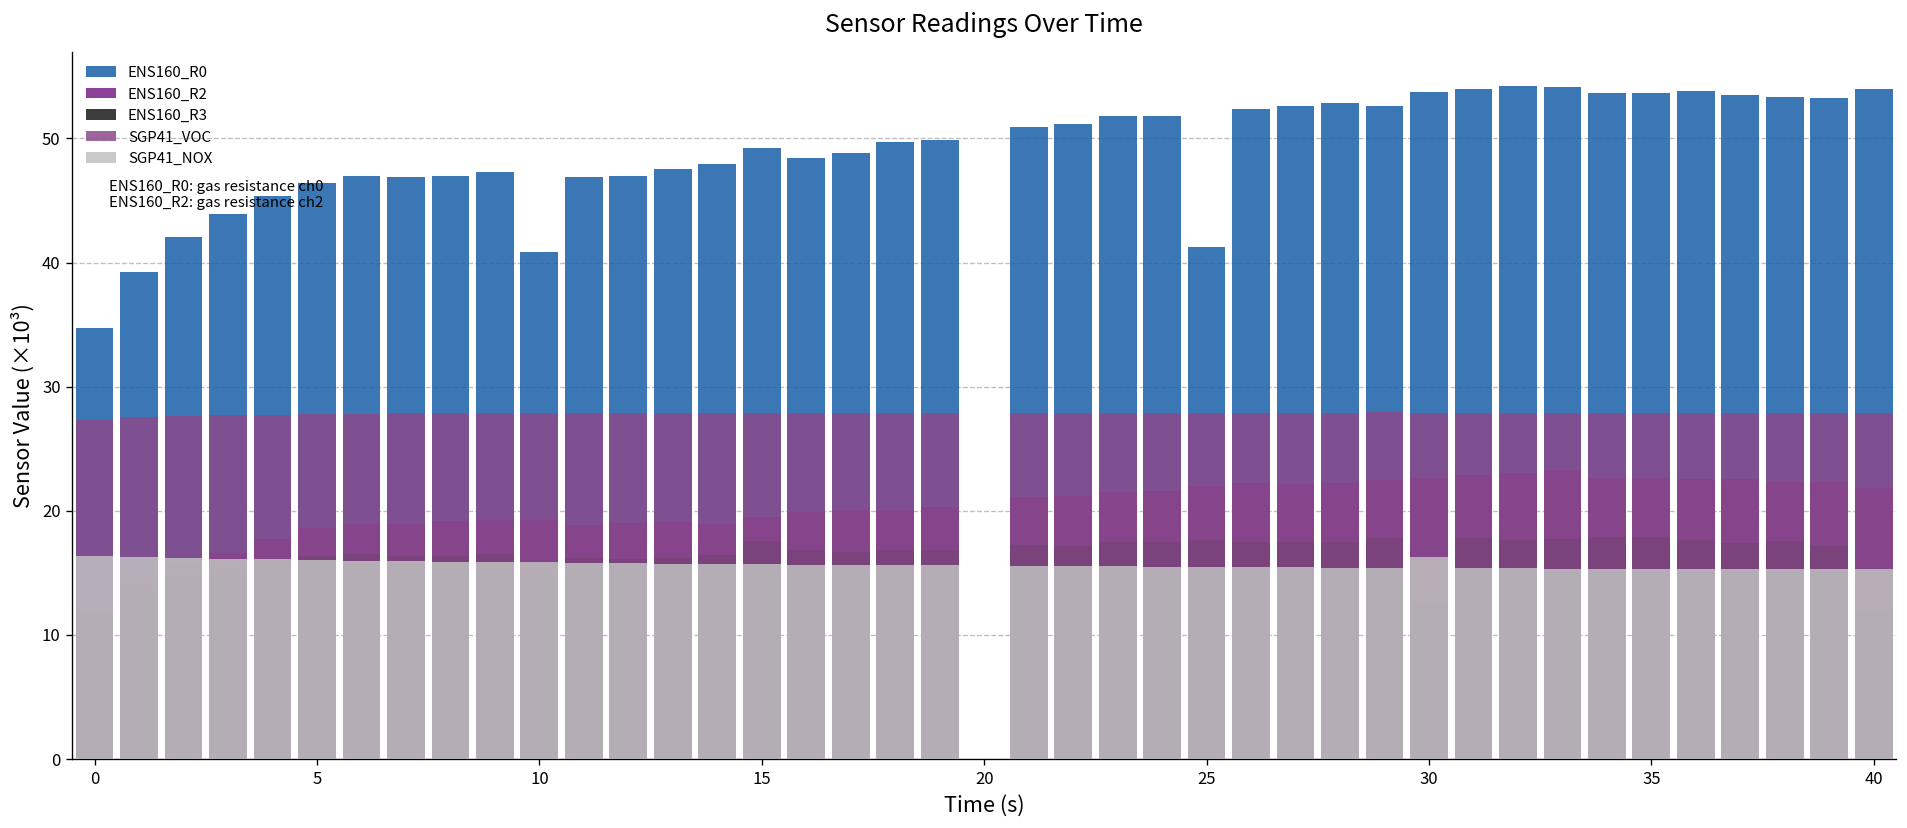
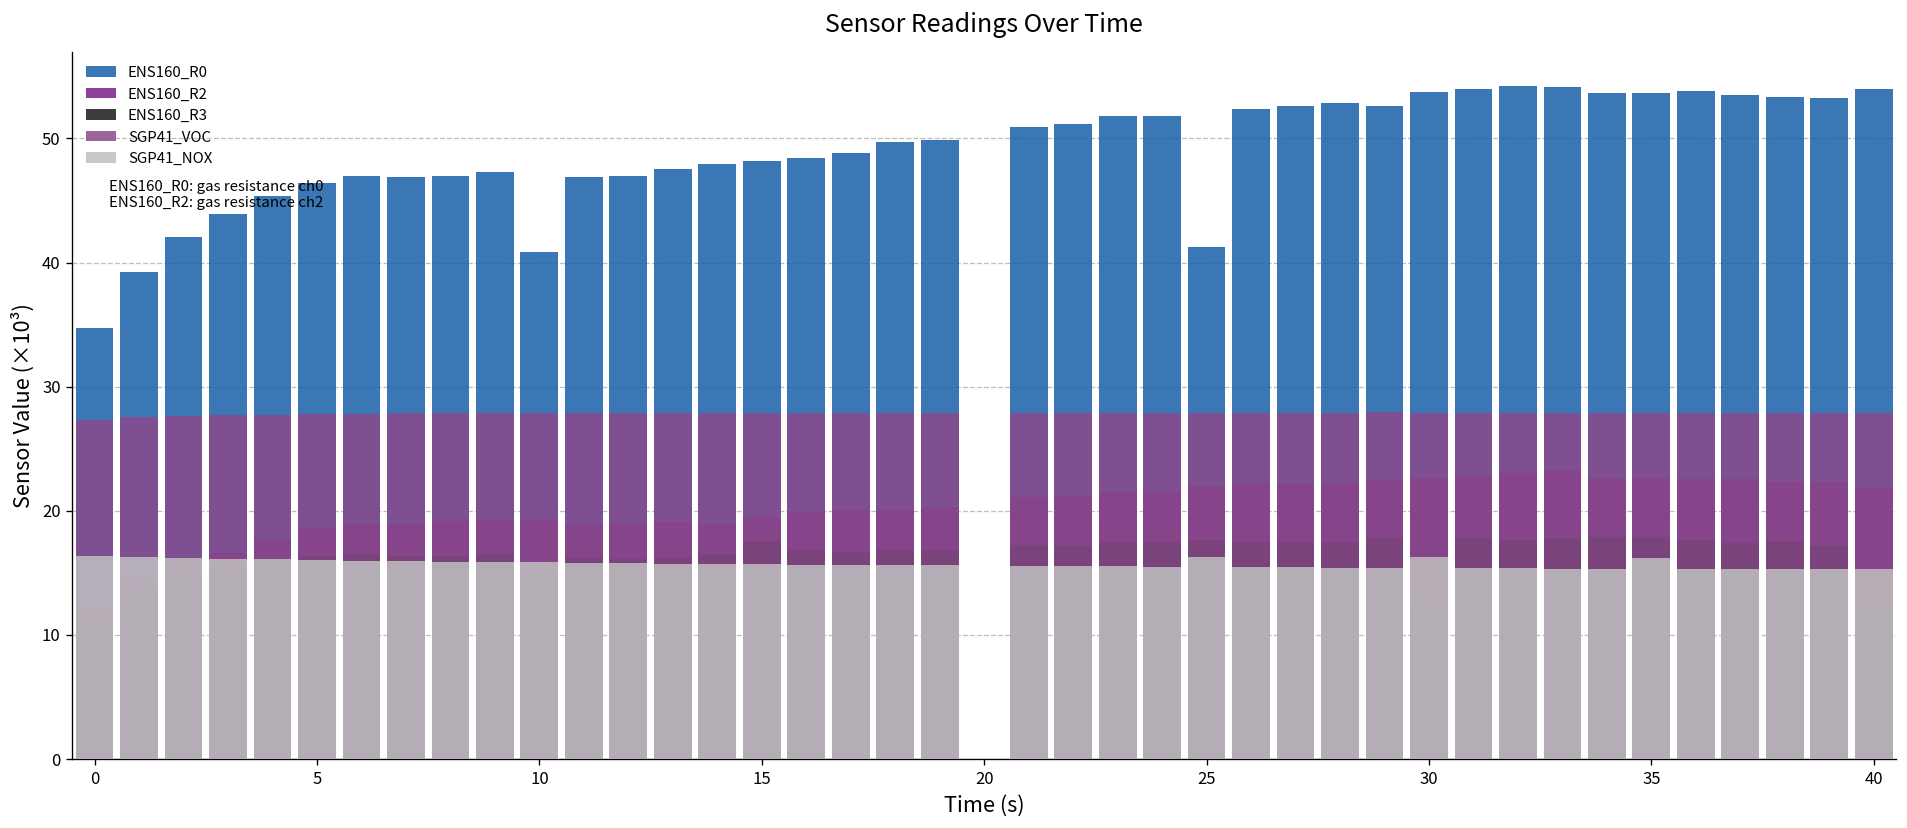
ENS160_R0, 15: 49.3 -> 48.2
SGP41_NOX, 25: 15.5 -> 16.3
SGP41_NOX, 35: 15.3 -> 16.2
